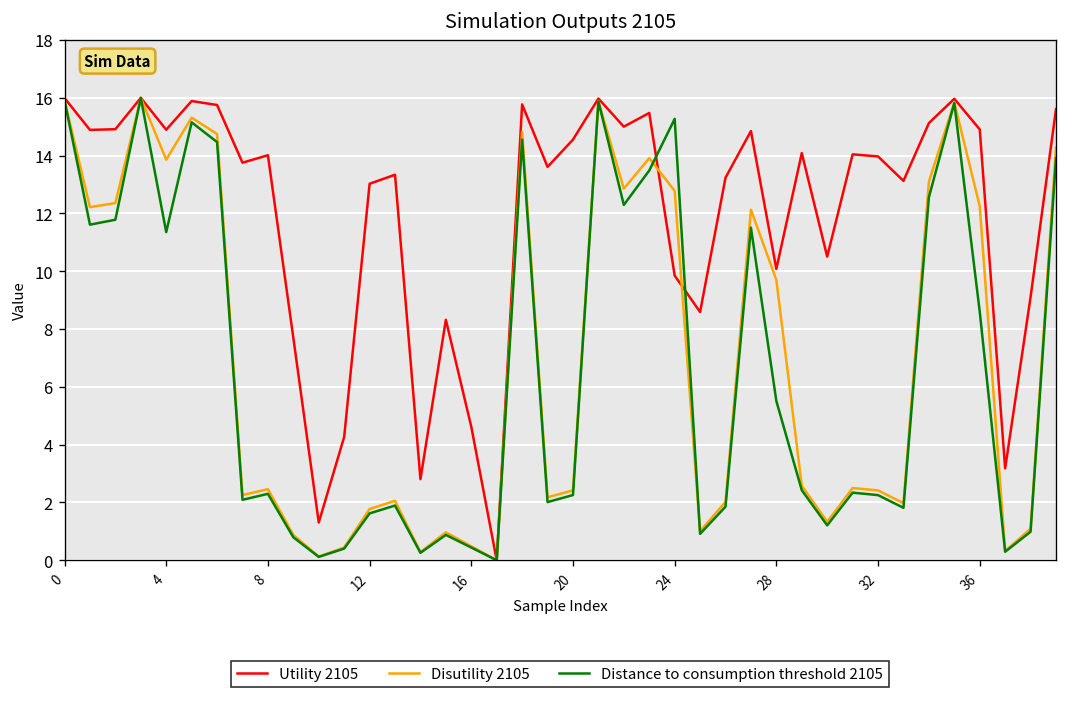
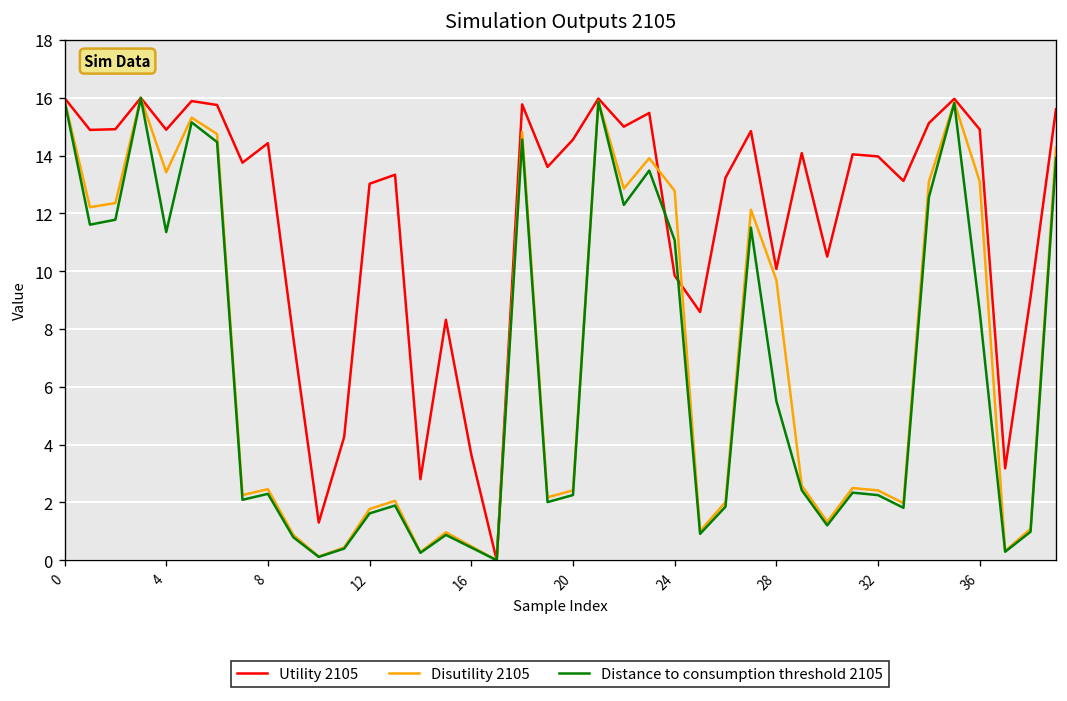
Disutility 2105, 4: 13.9 -> 13.4
Utility 2105, 8: 14.0 -> 14.4
Utility 2105, 16: 4.6 -> 3.7
Distance to consumption threshold 2105, 24: 15.3 -> 11.1
Disutility 2105, 36: 12.3 -> 13.1
